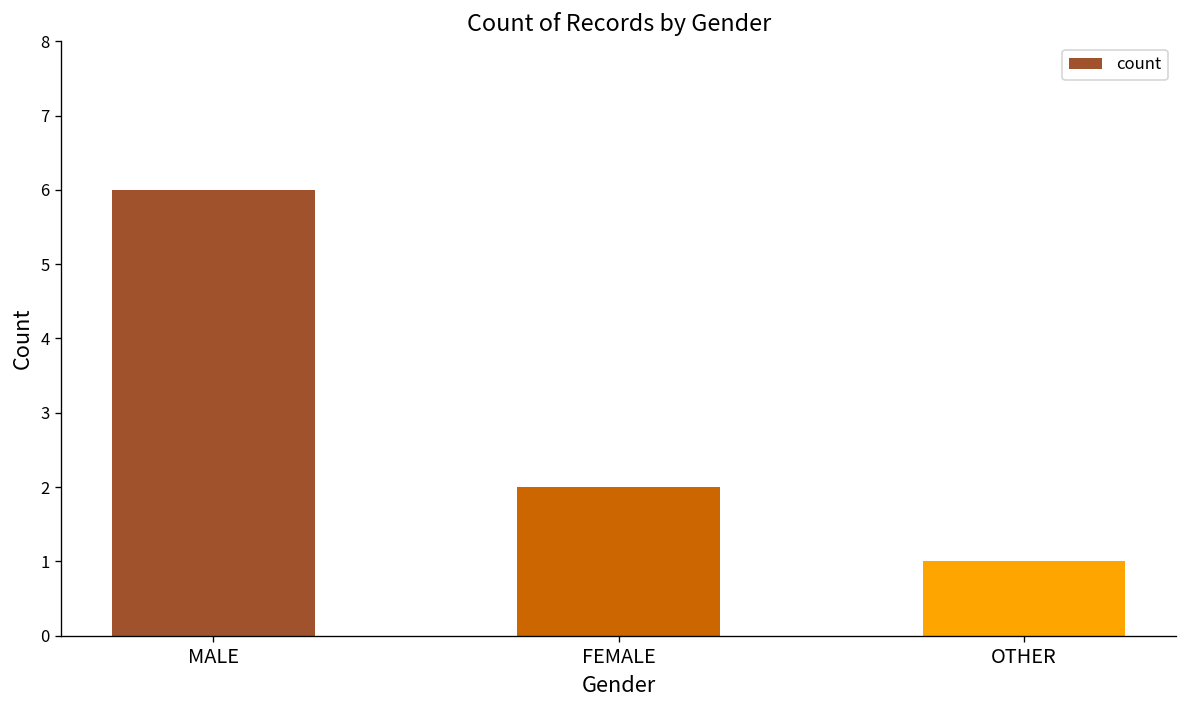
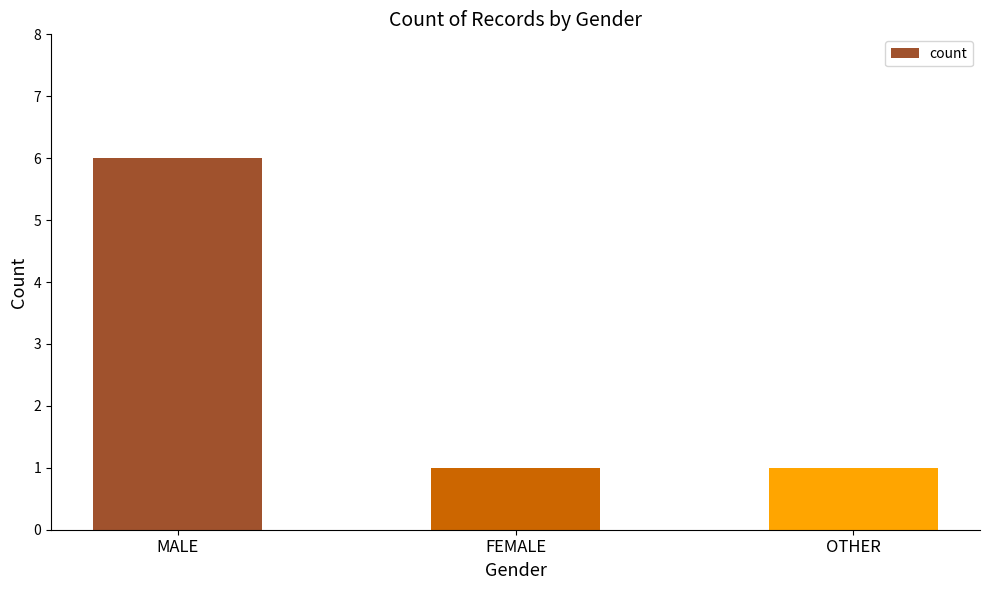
FEMALE: 2 -> 1
